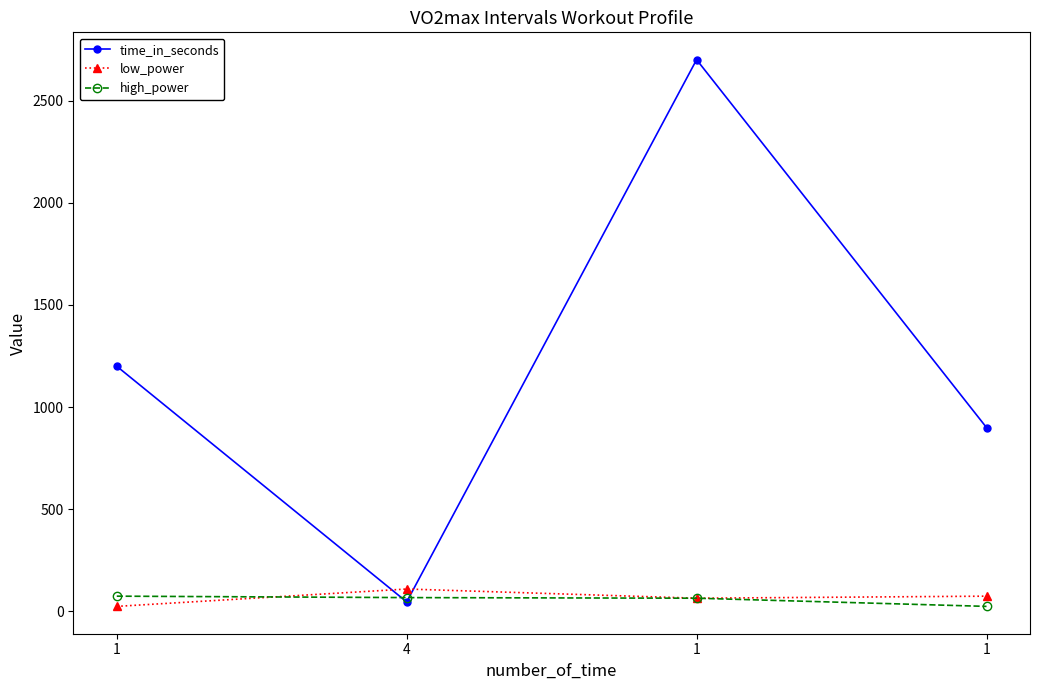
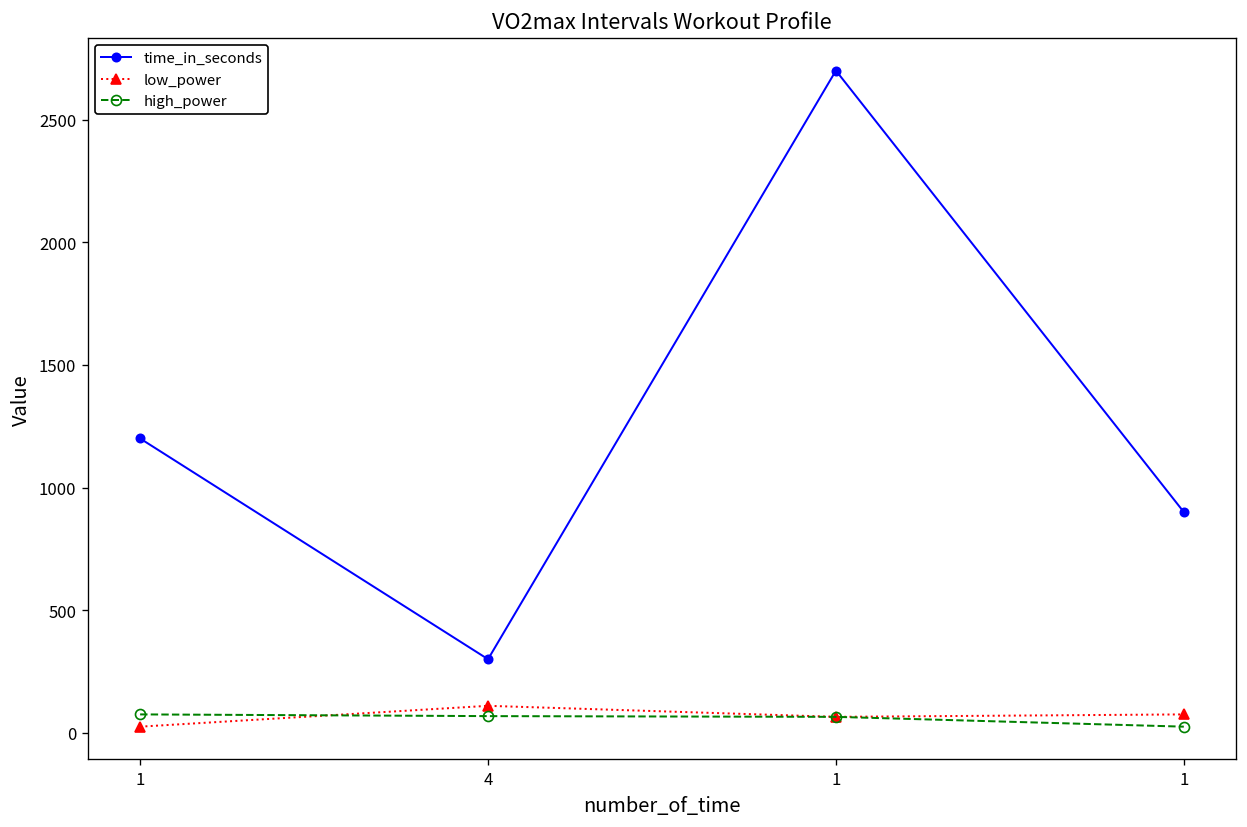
time_in_seconds, 4: 50 -> 300
